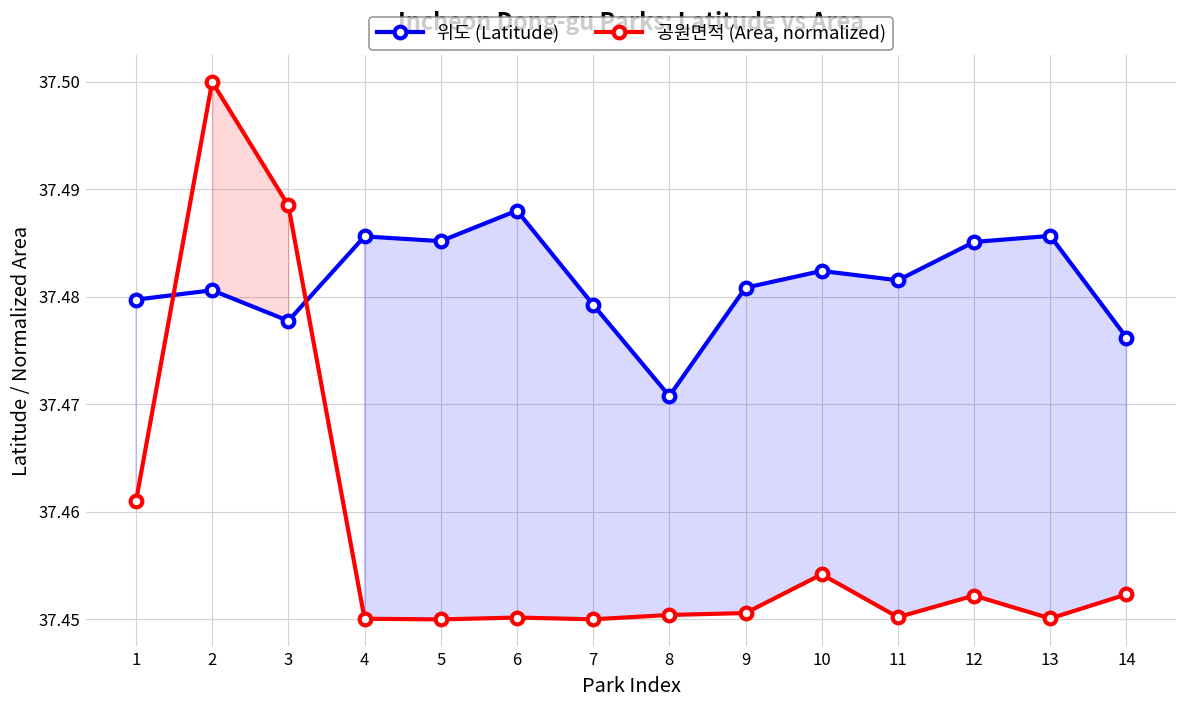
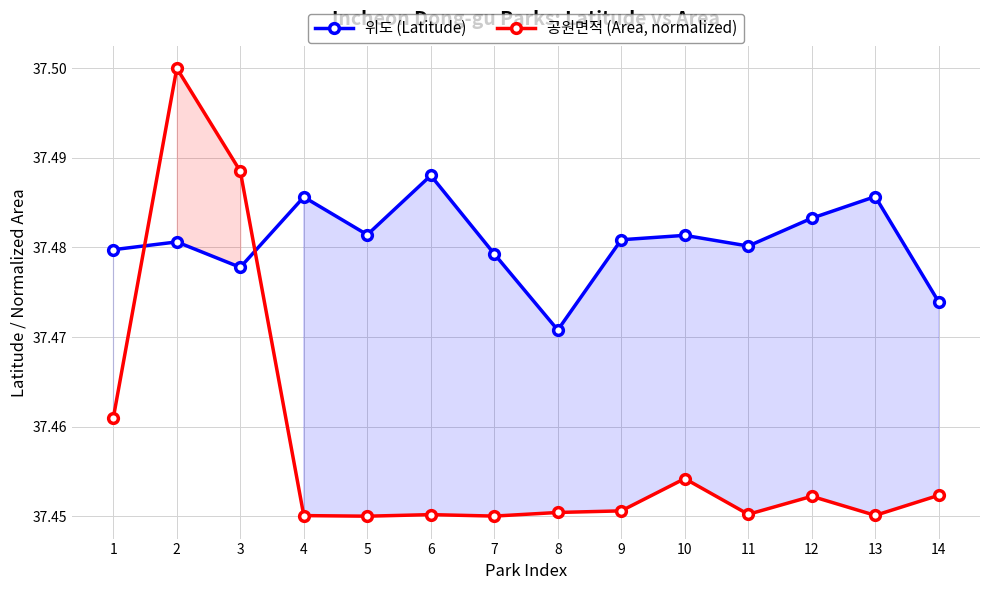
위도 (Latitude), 5: 37.485 -> 37.481
위도 (Latitude), 10: 37.482 -> 37.481
위도 (Latitude), 11: 37.482 -> 37.480
위도 (Latitude), 12: 37.485 -> 37.483
위도 (Latitude), 14: 37.476 -> 37.474
